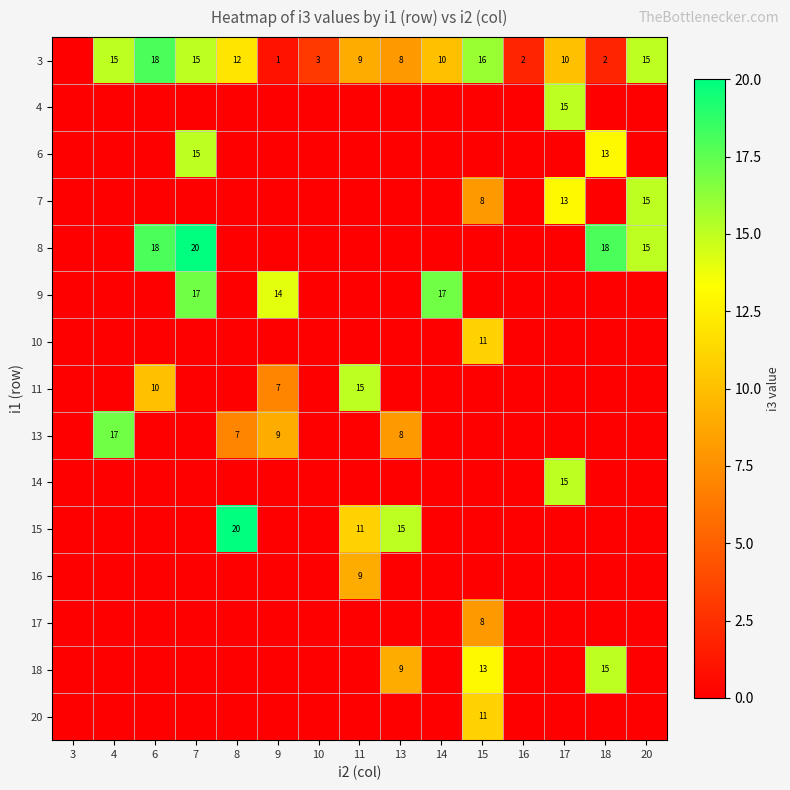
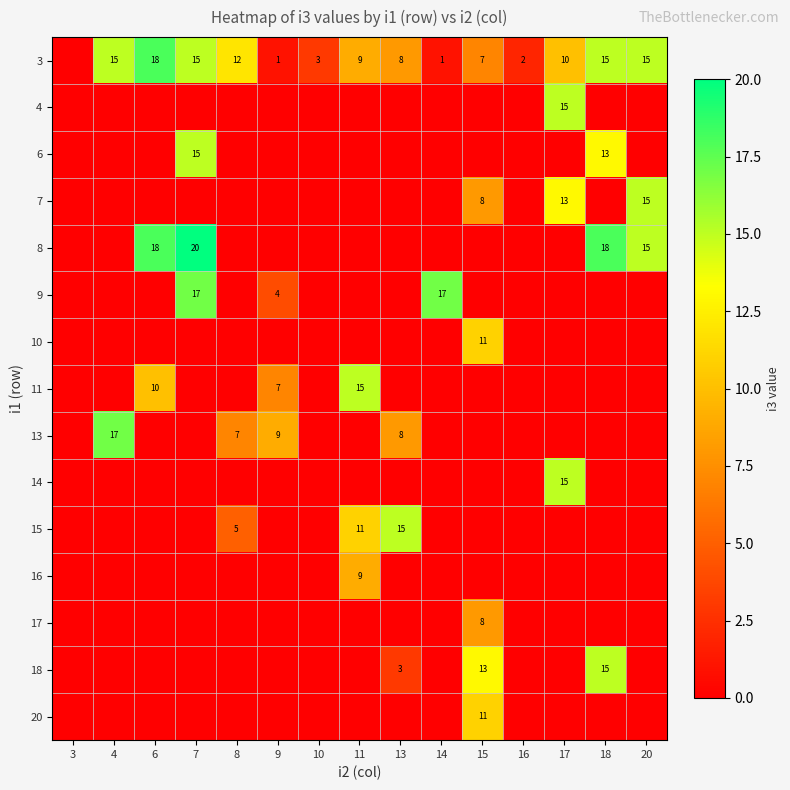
3, 14: 10 -> 1
3, 15: 16 -> 7
3, 18: 2 -> 15
9, 9: 14 -> 4
15, 8: 20 -> 5
18, 13: 9 -> 3
